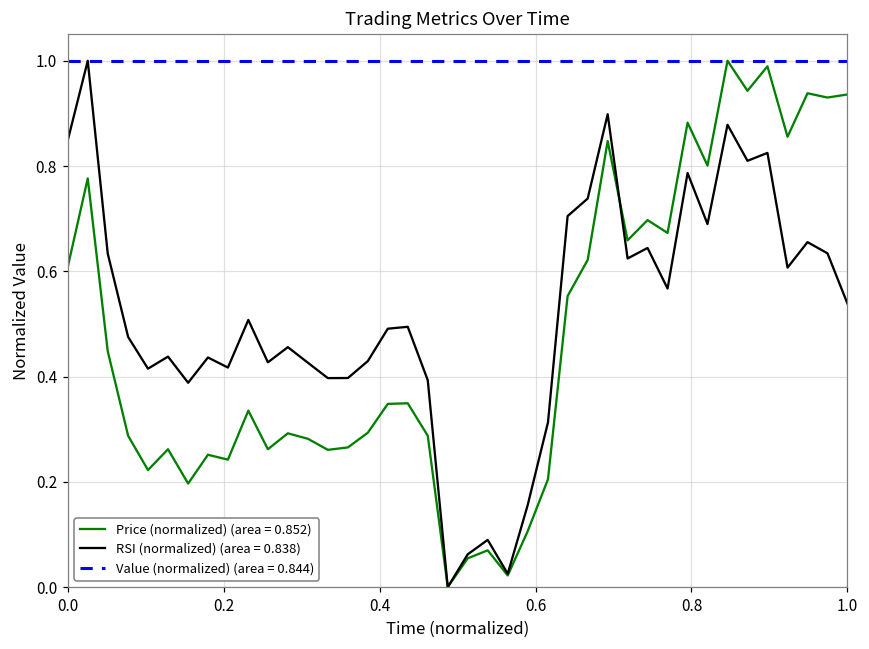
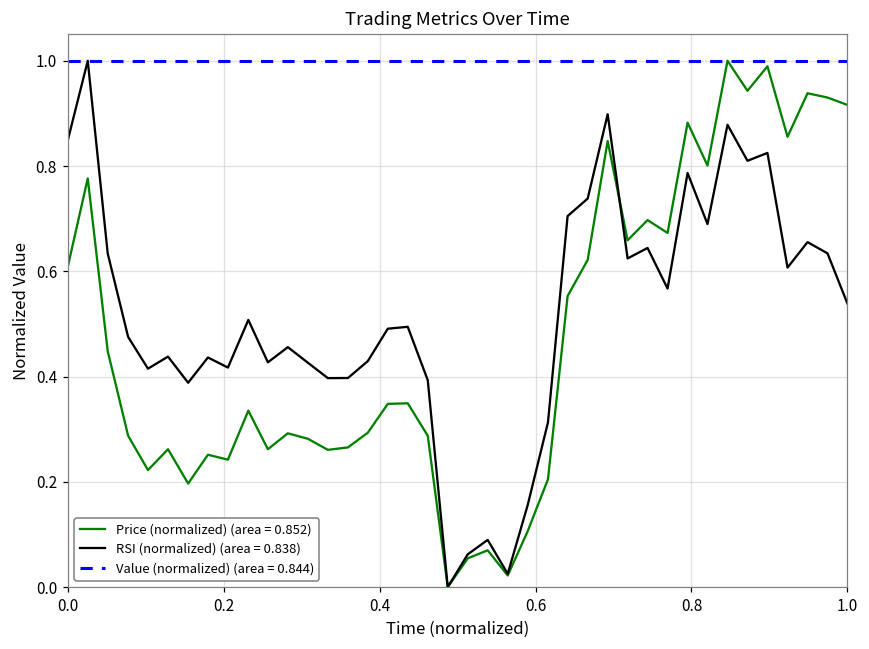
Price (normalized) (area = 0.852), 1.0: 0.94 -> 0.92
